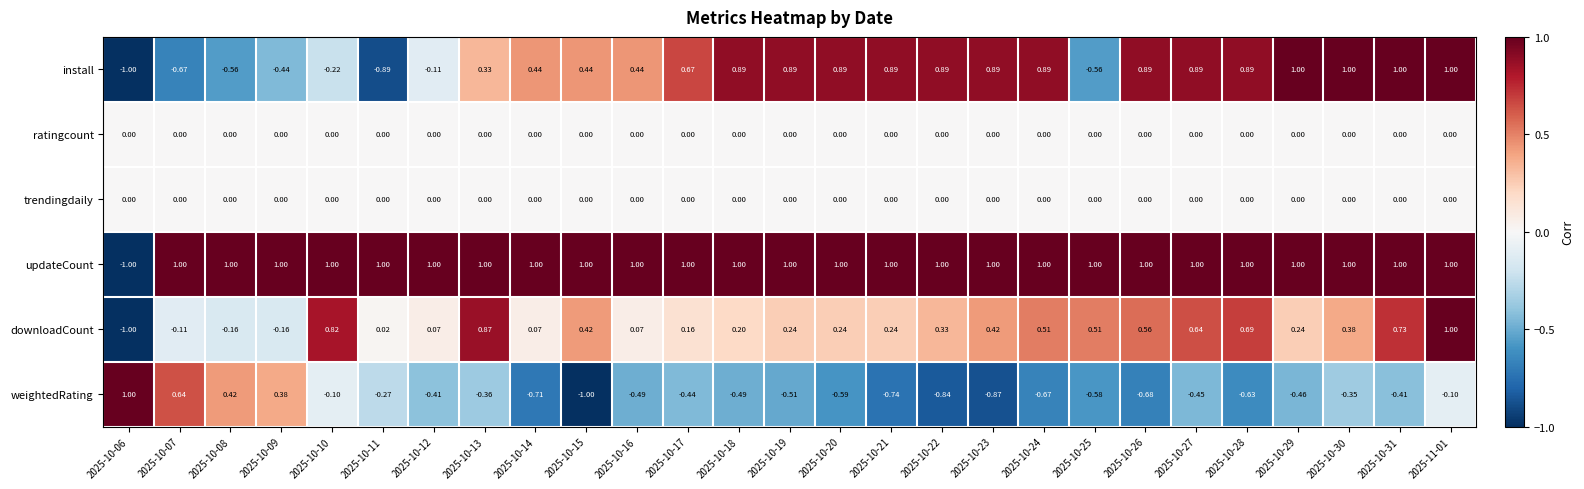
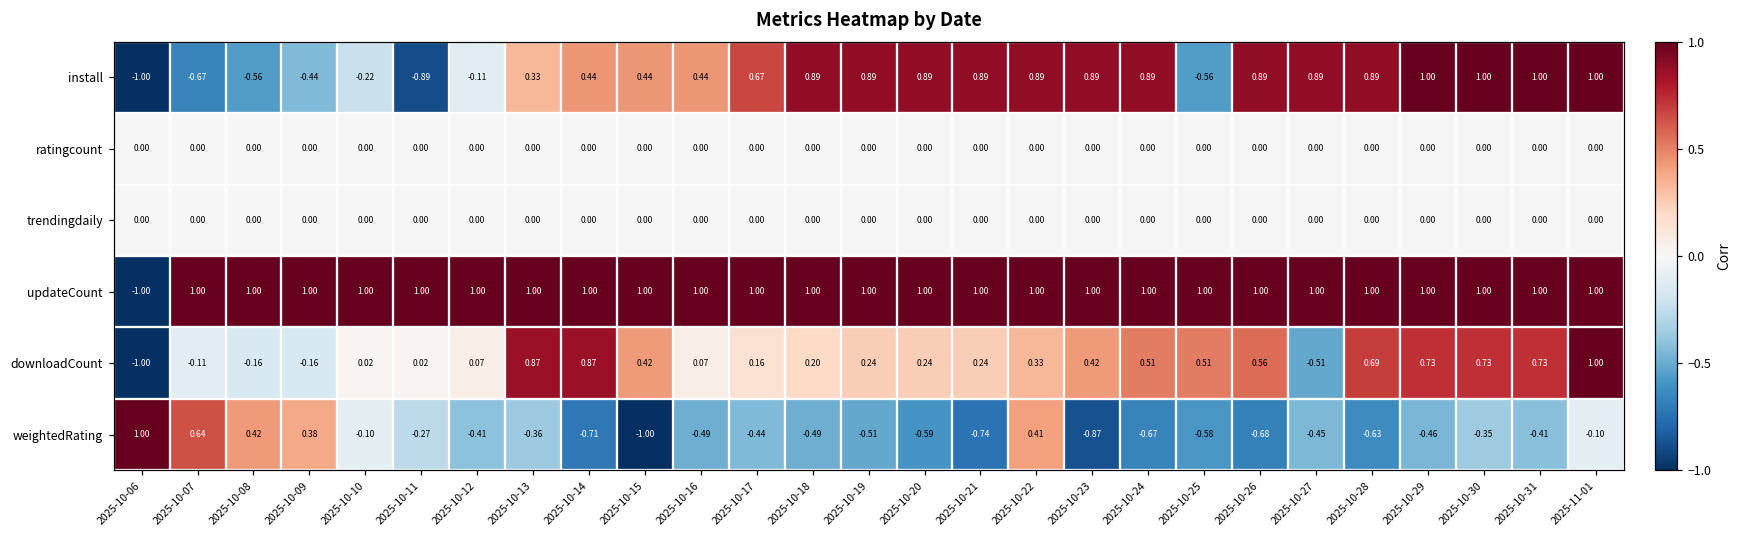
downloadCount, 2025-10-10: 0.82 -> 0.02
downloadCount, 2025-10-14: 0.07 -> 0.87
downloadCount, 2025-10-27: 0.64 -> -0.51
downloadCount, 2025-10-29: 0.24 -> 0.73
downloadCount, 2025-10-30: 0.38 -> 0.73
weightedRating, 2025-10-22: -0.84 -> 0.41
